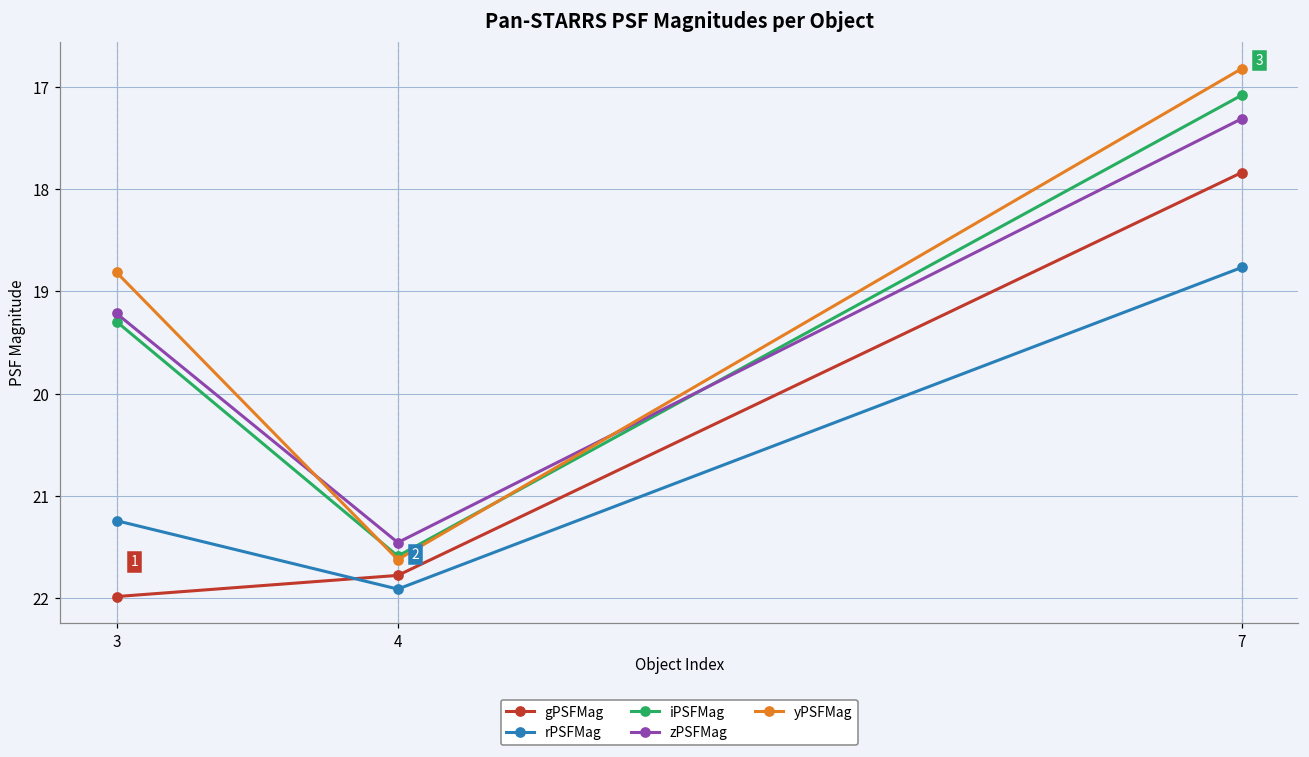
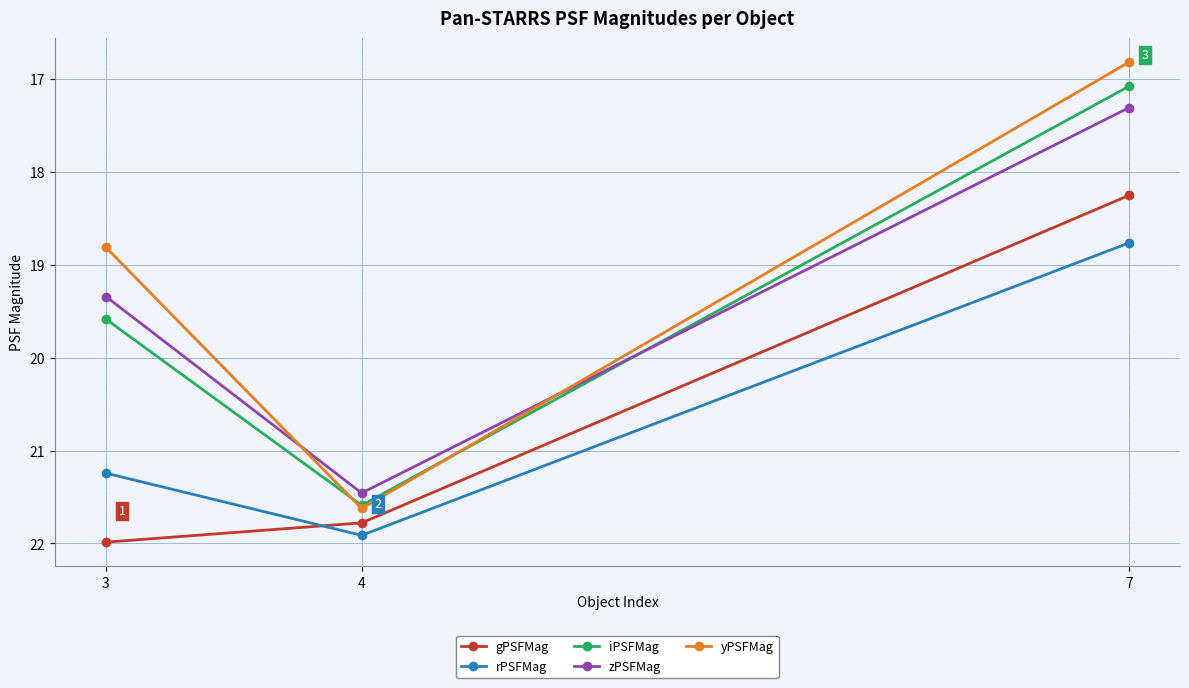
iPSFMag, 3: 19.3 -> 19.6
zPSFMag, 3: 19.2 -> 19.3
gPSFMag, 7: 17.8 -> 18.3
